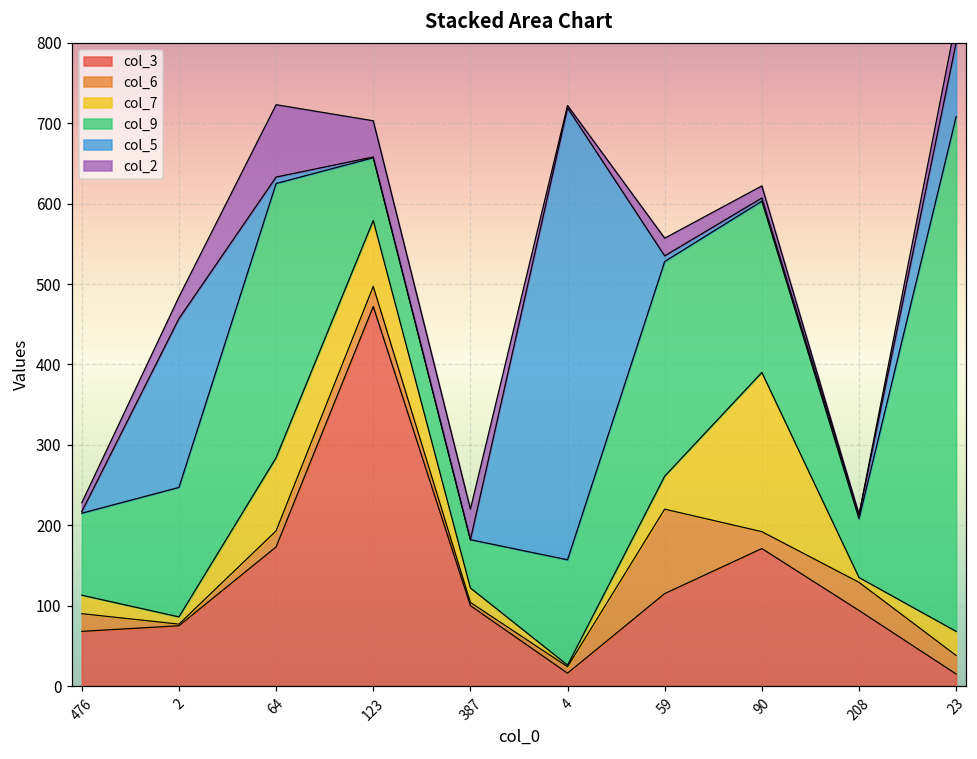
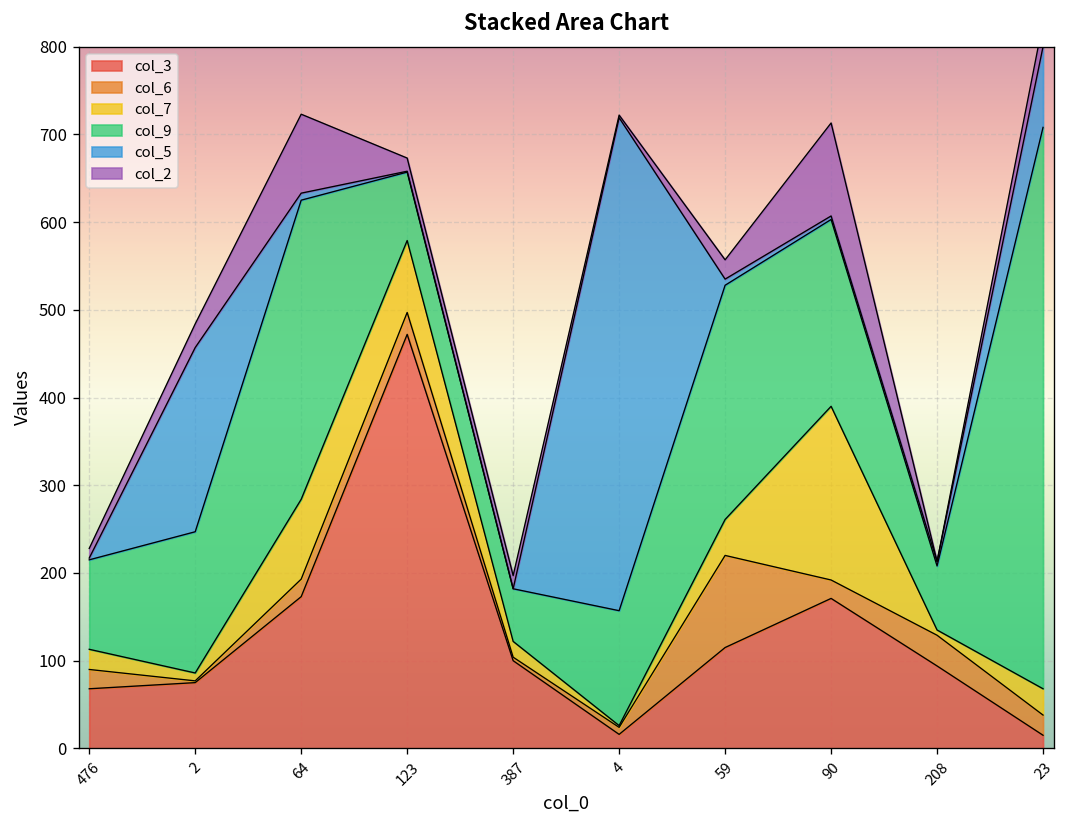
col_2, 123: 50 -> 20
col_2, 387: 40 -> 20
col_2, 90: 20 -> 110
